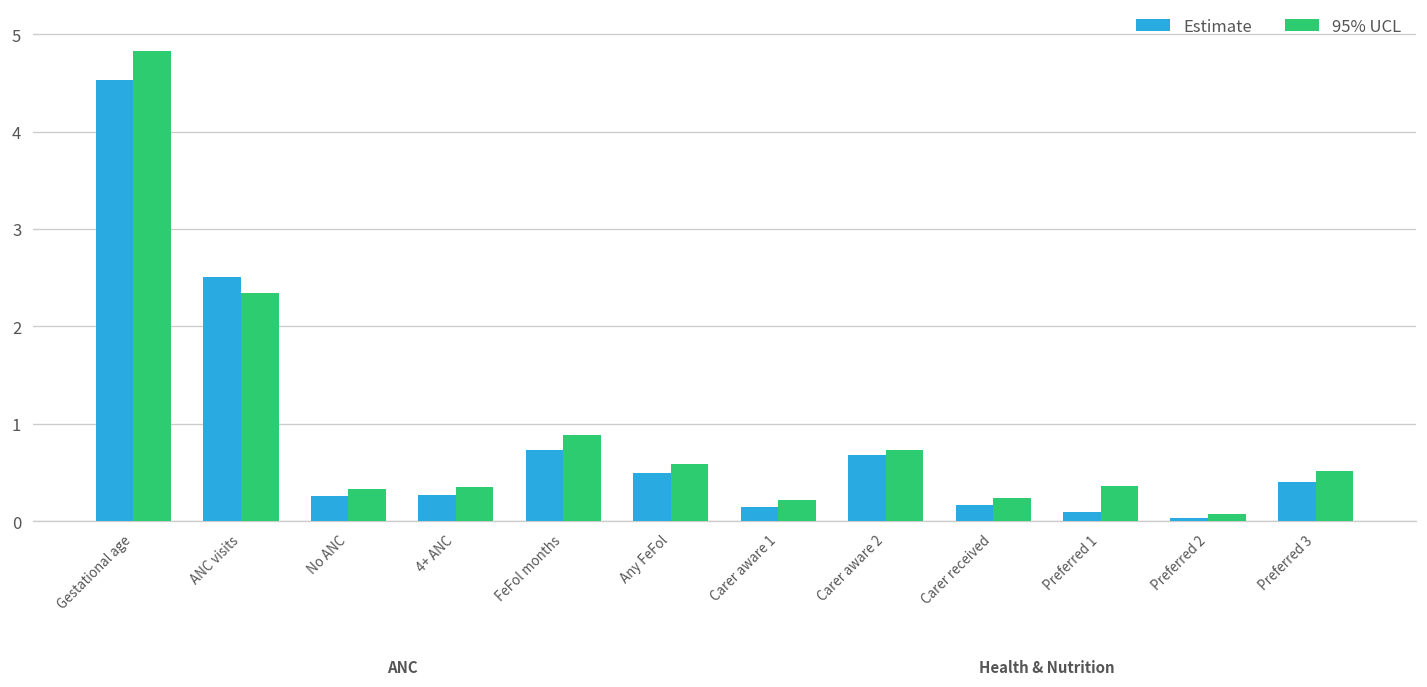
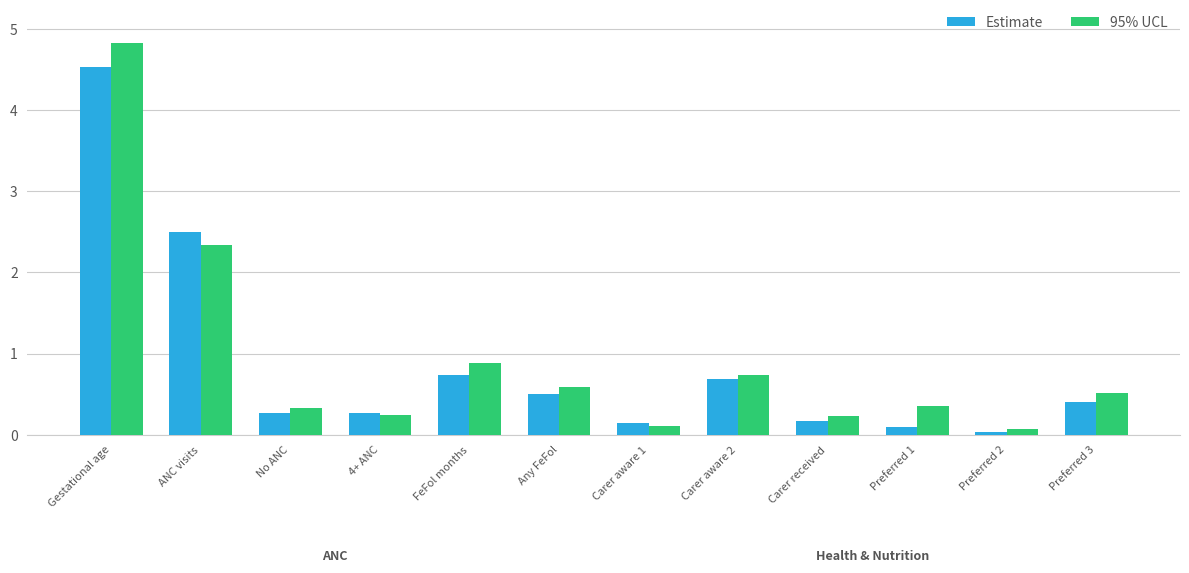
95% UCL, 4+ ANC: 0.4 -> 0.2
95% UCL, Carer aware 1: 0.2 -> 0.1
